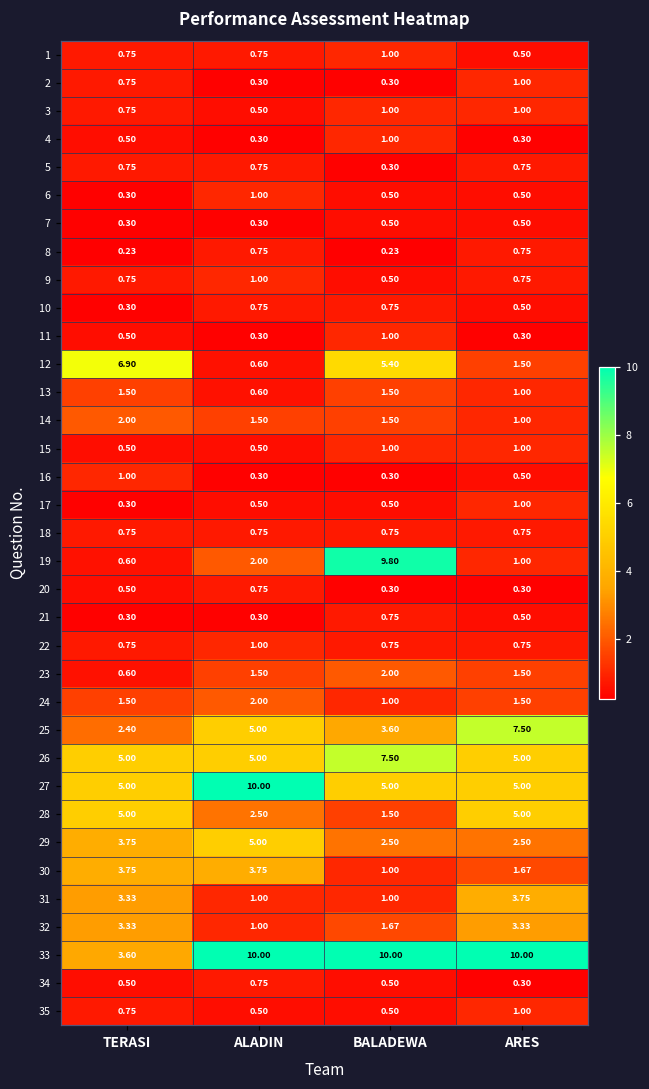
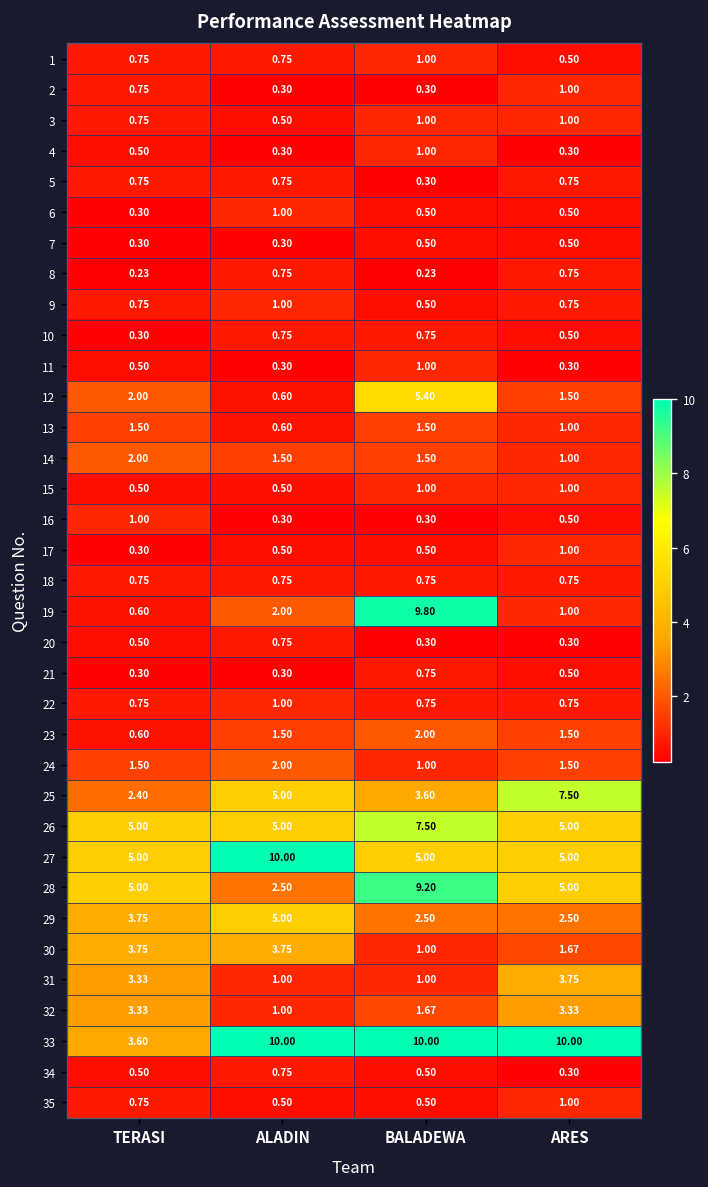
12, TERASI: 6.90 -> 2.00
28, BALADEWA: 1.50 -> 9.20
